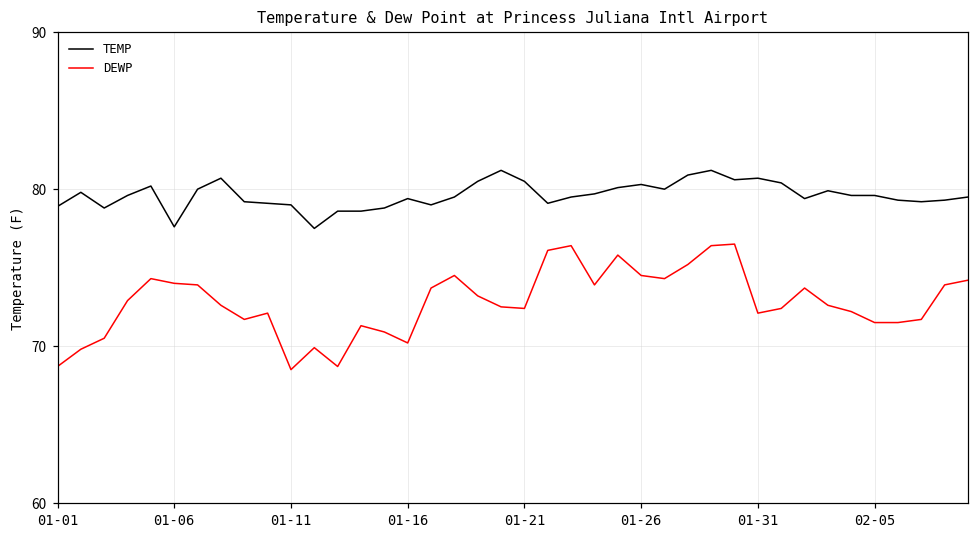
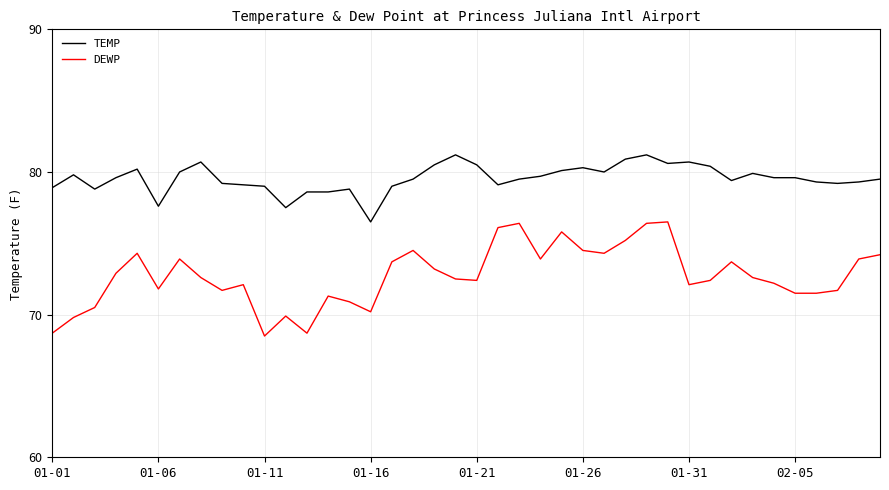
DEWP, 01-06: 74.0 -> 71.8
TEMP, 01-16: 79.4 -> 76.5
